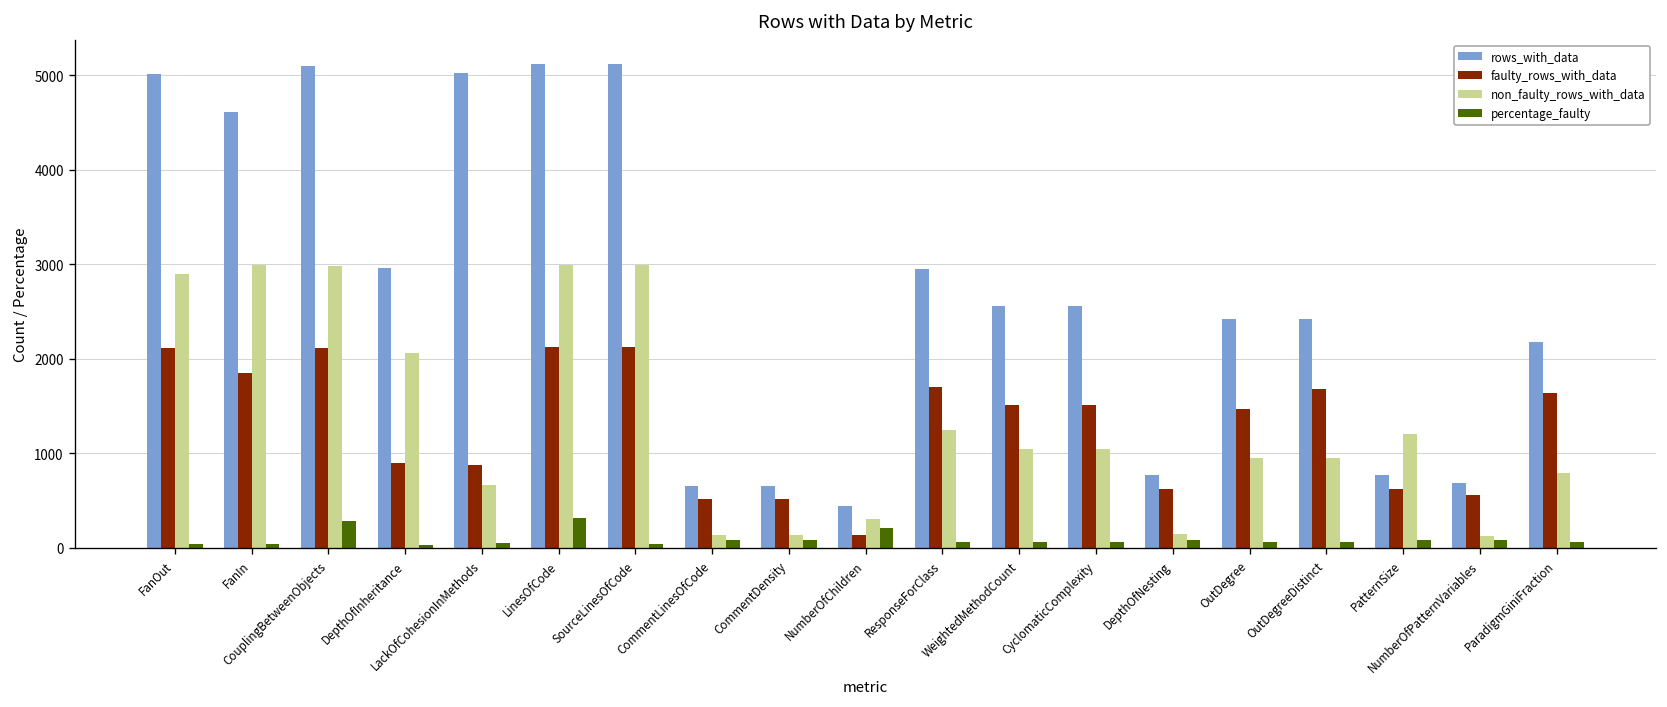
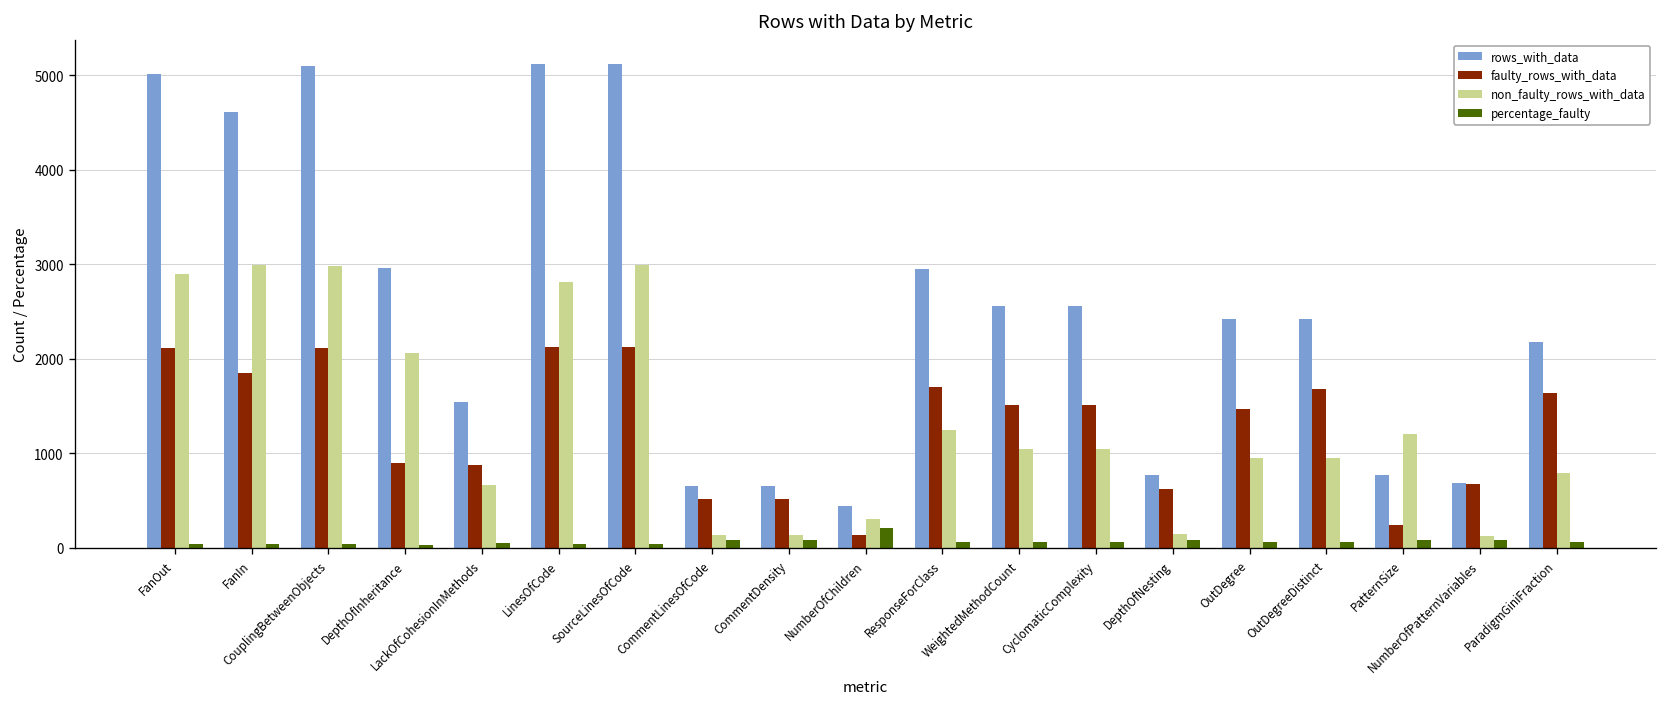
percentage_faulty, CouplingBetweenObjects: 300 -> 0
rows_with_data, LackOfCohesionInMethods: 5000 -> 1500
non_faulty_rows_with_data, LinesOfCode: 3000 -> 2800
percentage_faulty, LinesOfCode: 300 -> 0
faulty_rows_with_data, PatternSize: 600 -> 200
faulty_rows_with_data, NumberOfPatternVariables: 600 -> 700
